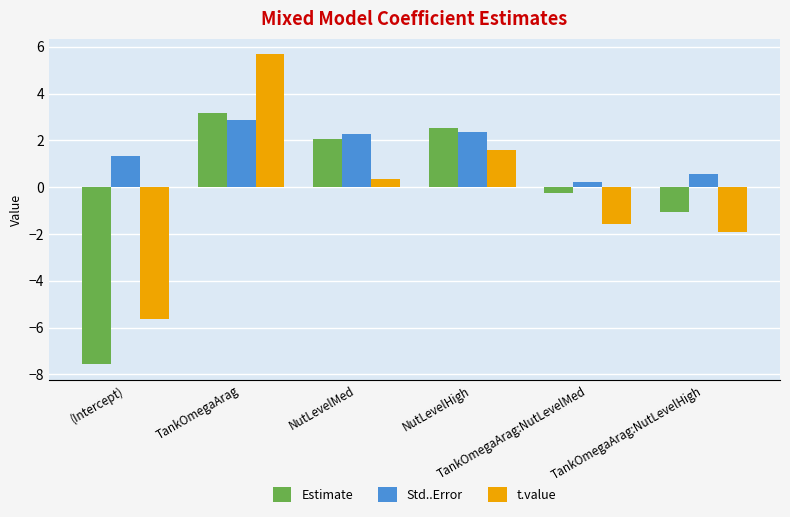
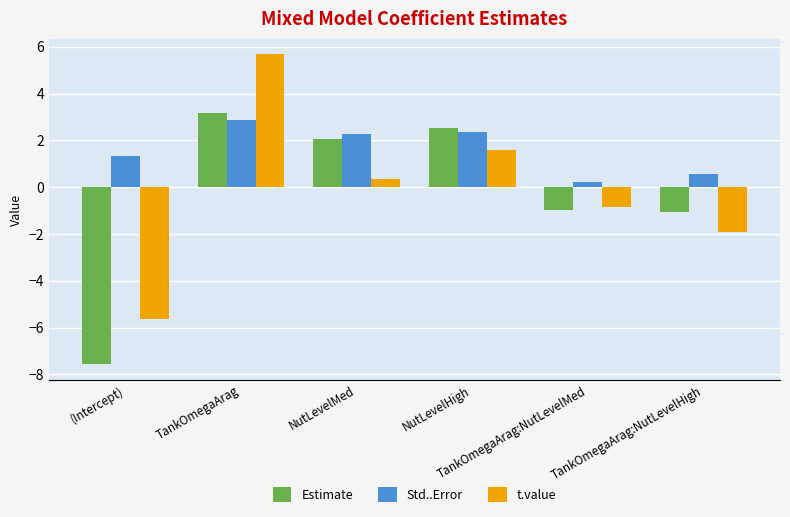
Estimate, TankOmegaArag:NutLevelMed: -0.3 -> -1.0
t.value, TankOmegaArag:NutLevelMed: -1.6 -> -0.9
